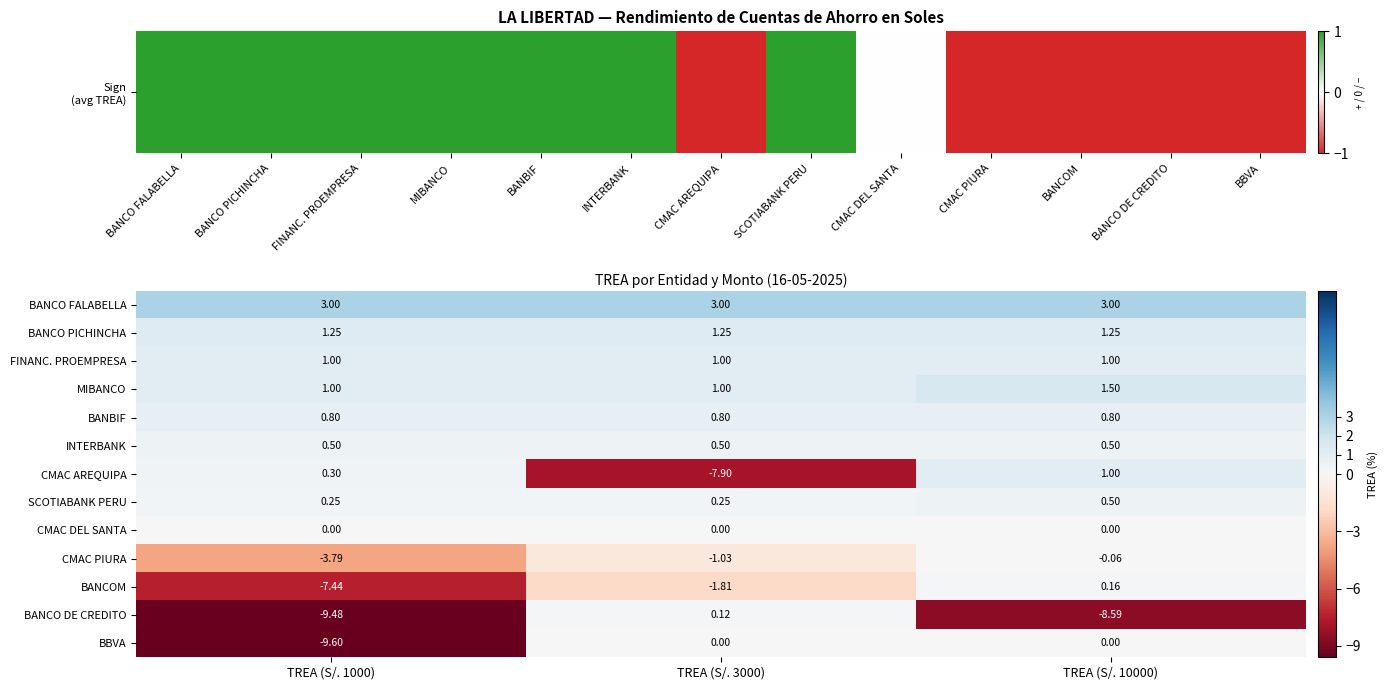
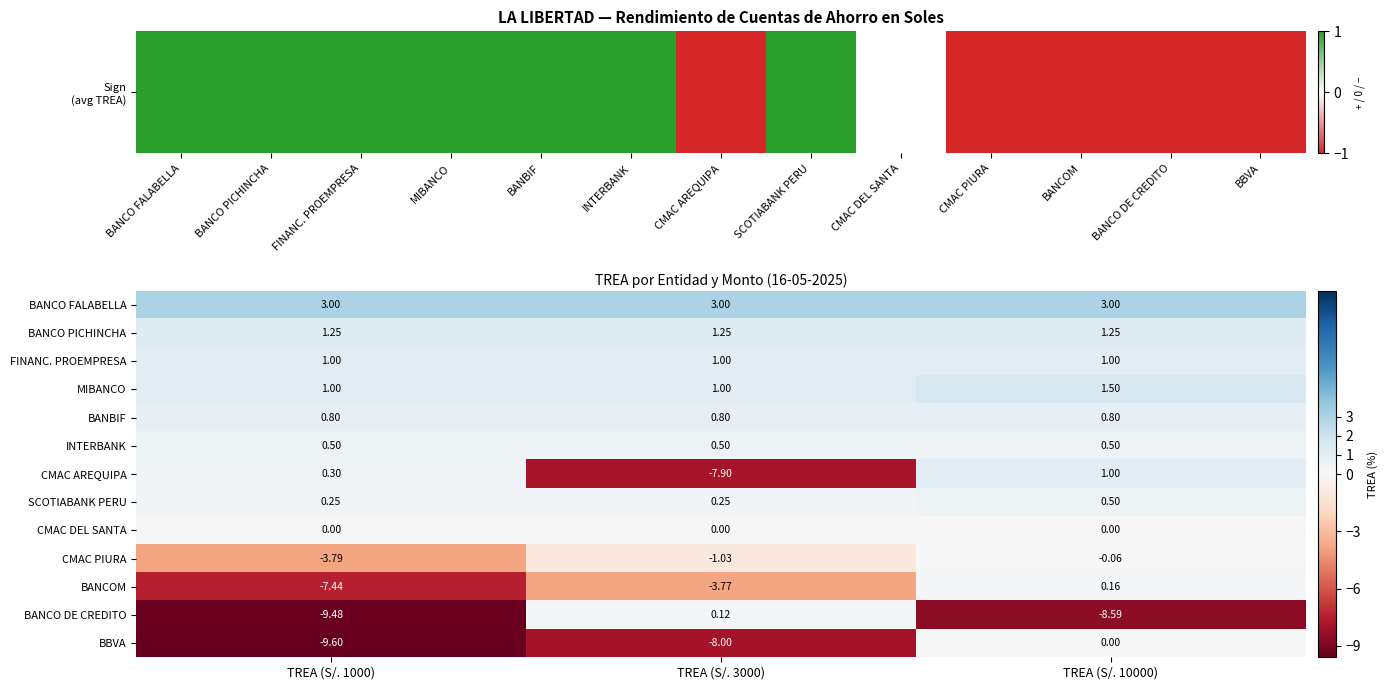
TREA por Entidad y Monto (16-05-2025), BANCOM, TREA (S/. 3000): -1.81 -> -3.77
TREA por Entidad y Monto (16-05-2025), BBVA, TREA (S/. 3000): 0.00 -> -8.00
